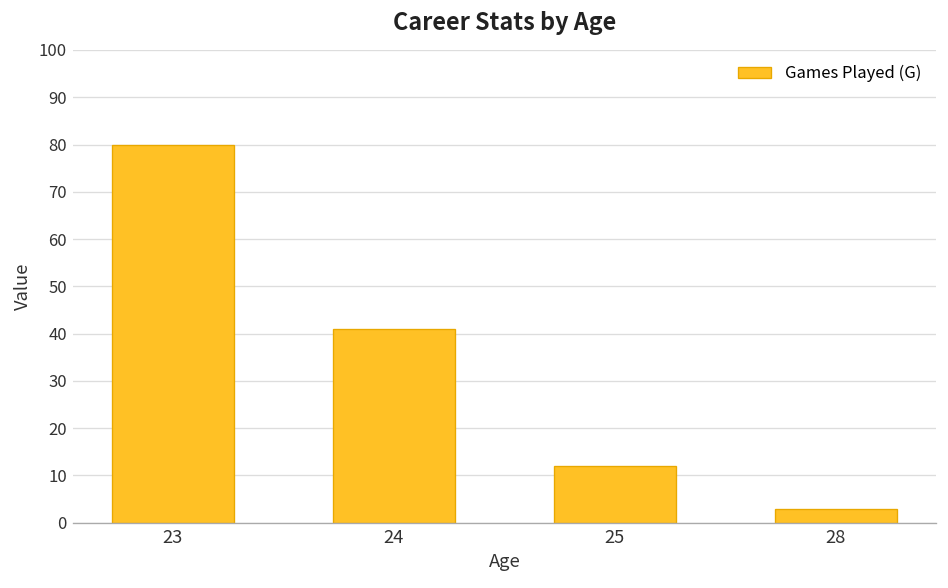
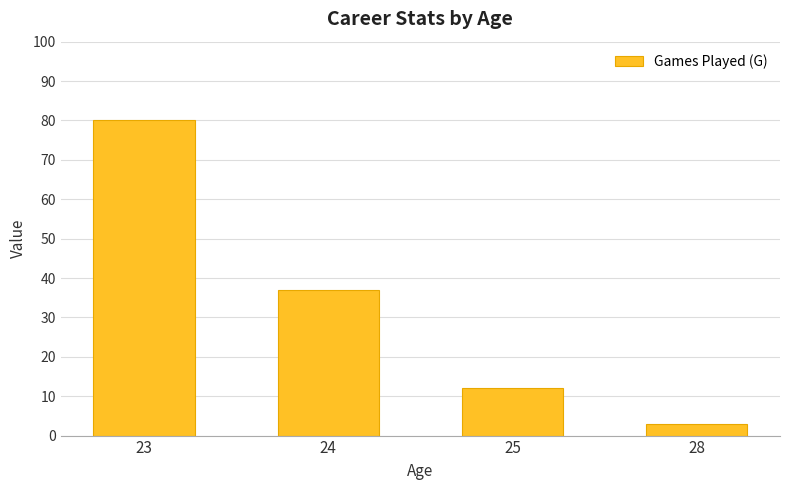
24: 41 -> 37
